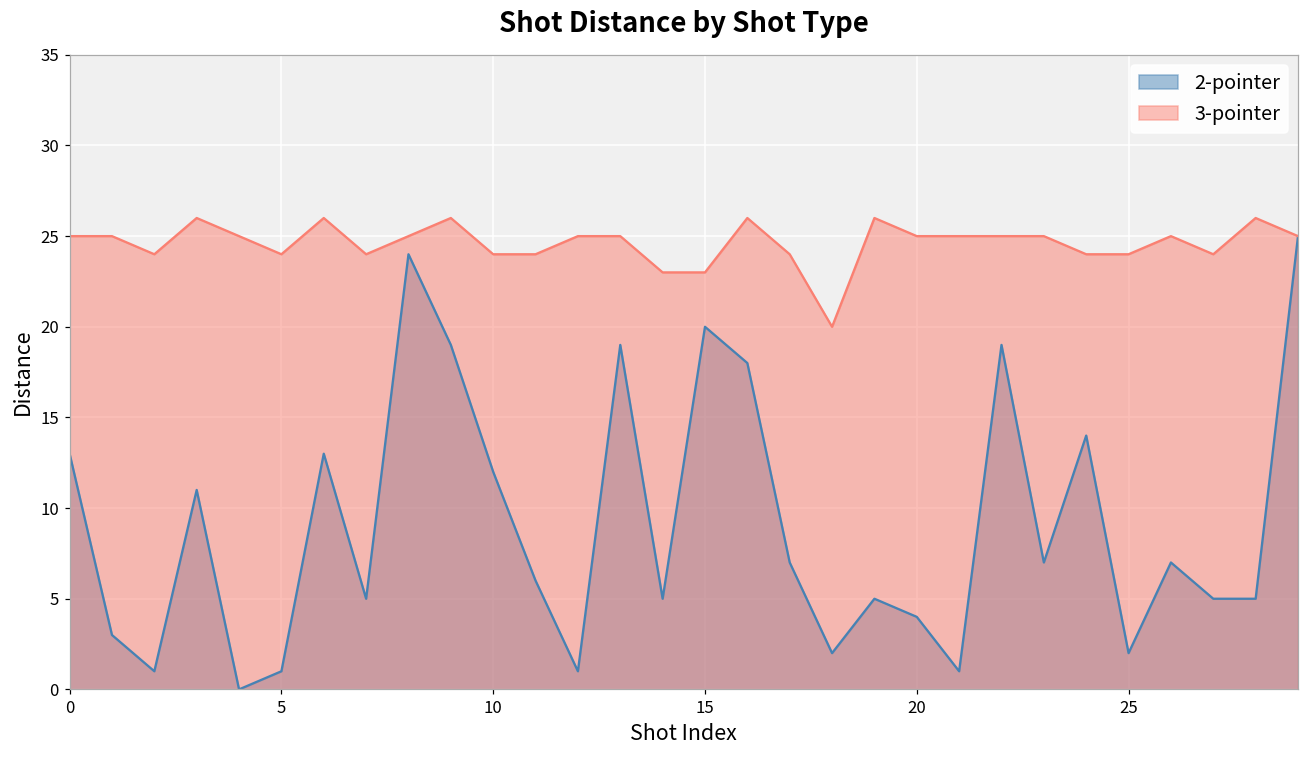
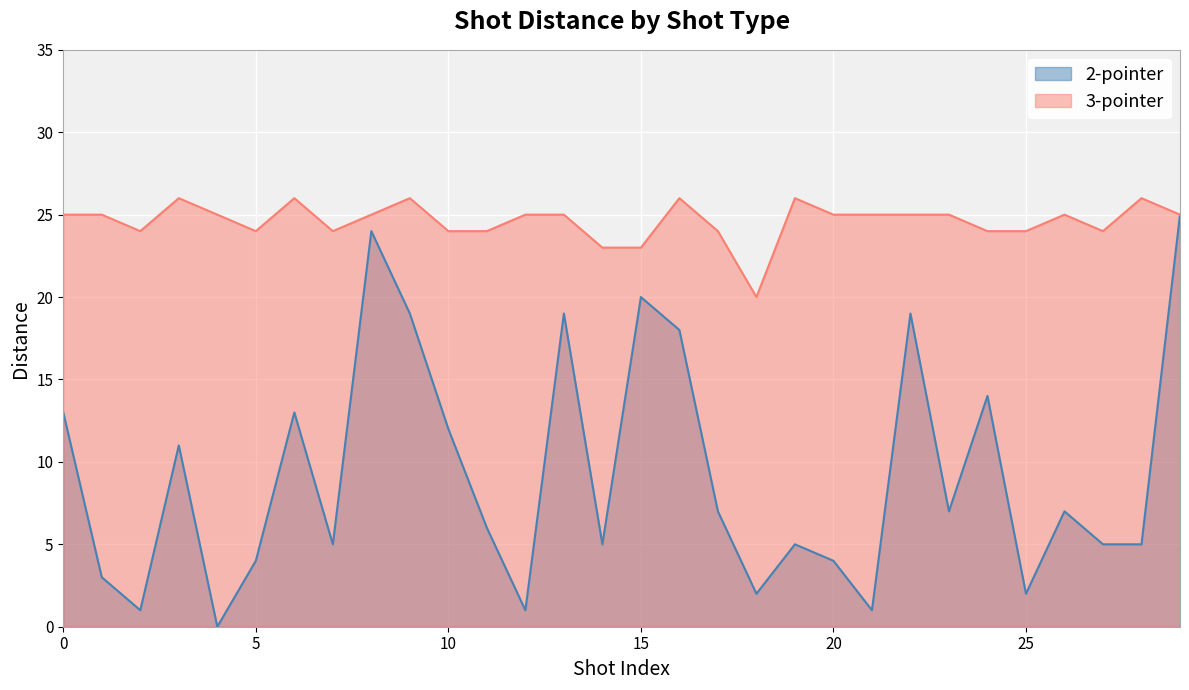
2-pointer, 5: 1 -> 4
